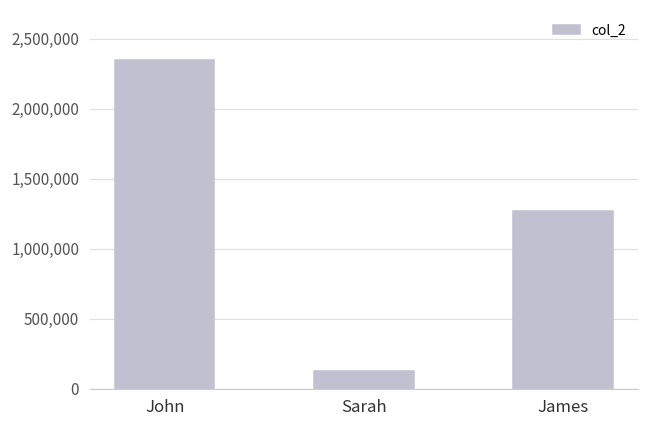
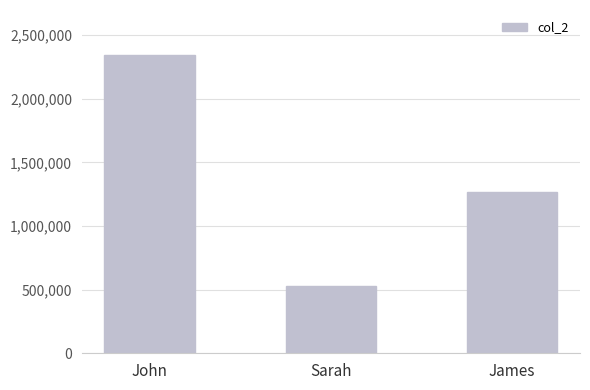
Sarah: 120,000 -> 530,000
